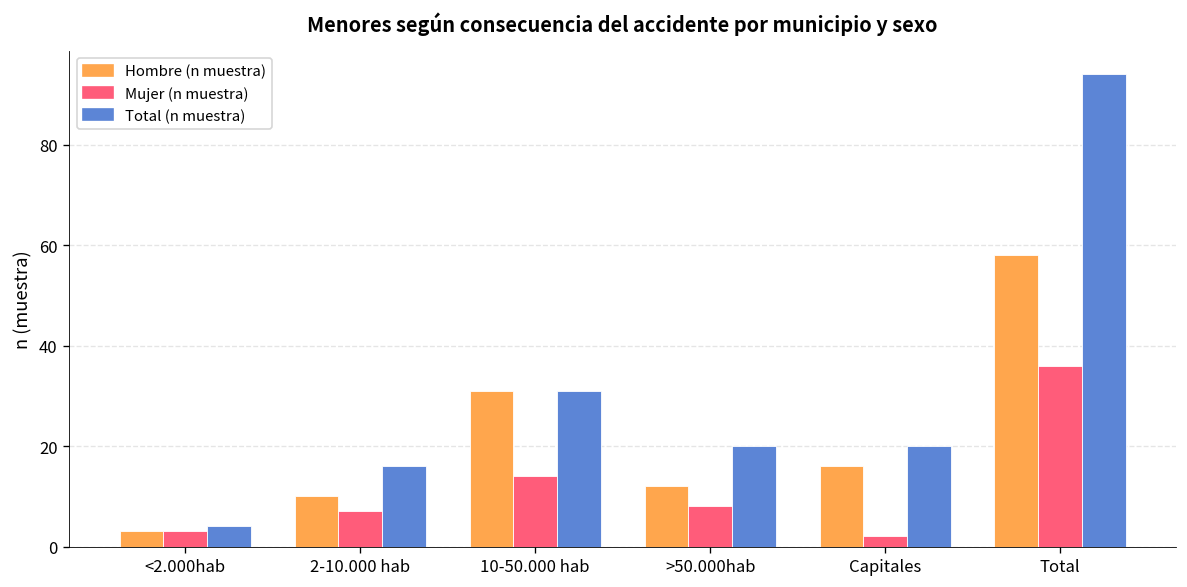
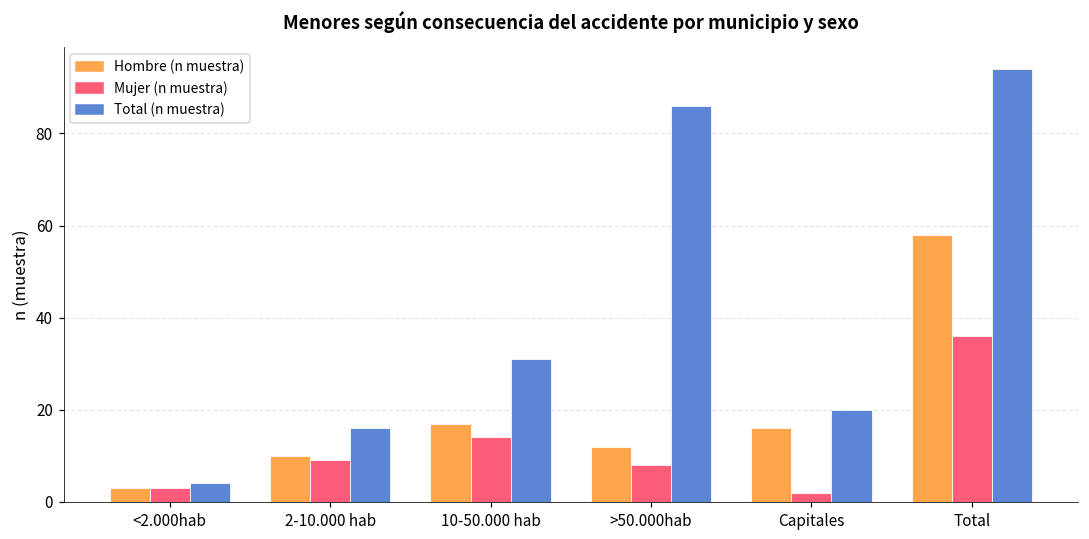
Mujer (n muestra), 2-10.000 hab: 7 -> 9
Hombre (n muestra), 10-50.000 hab: 31 -> 17
Total (n muestra), >50.000hab: 20 -> 86
